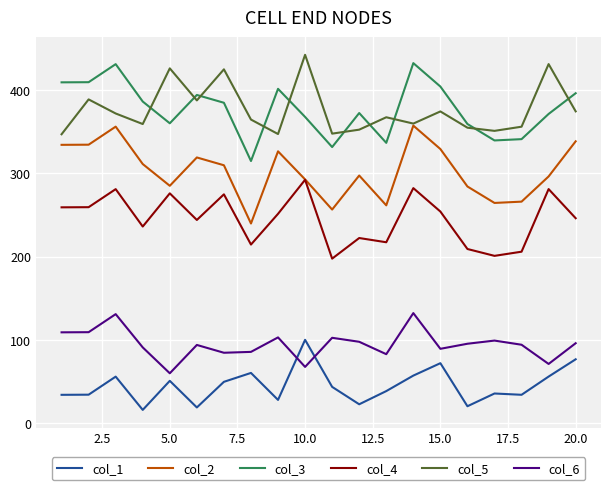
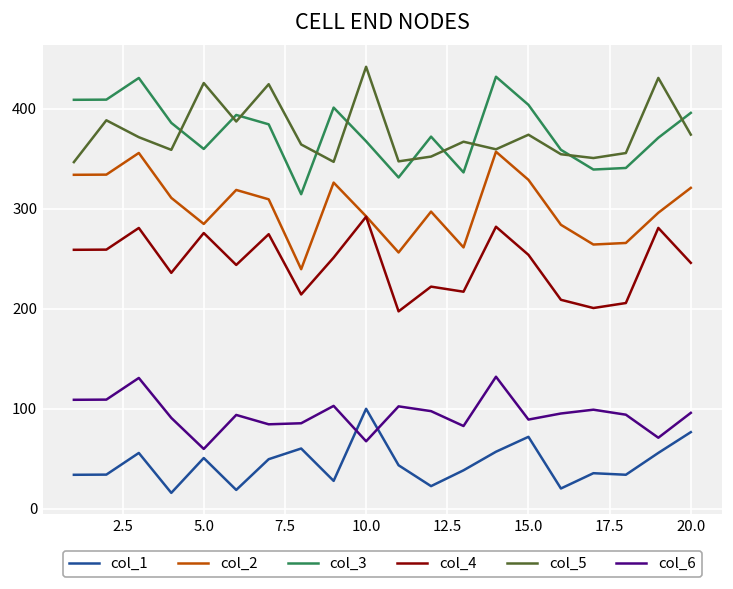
col_2, 20.0: 340 -> 320
